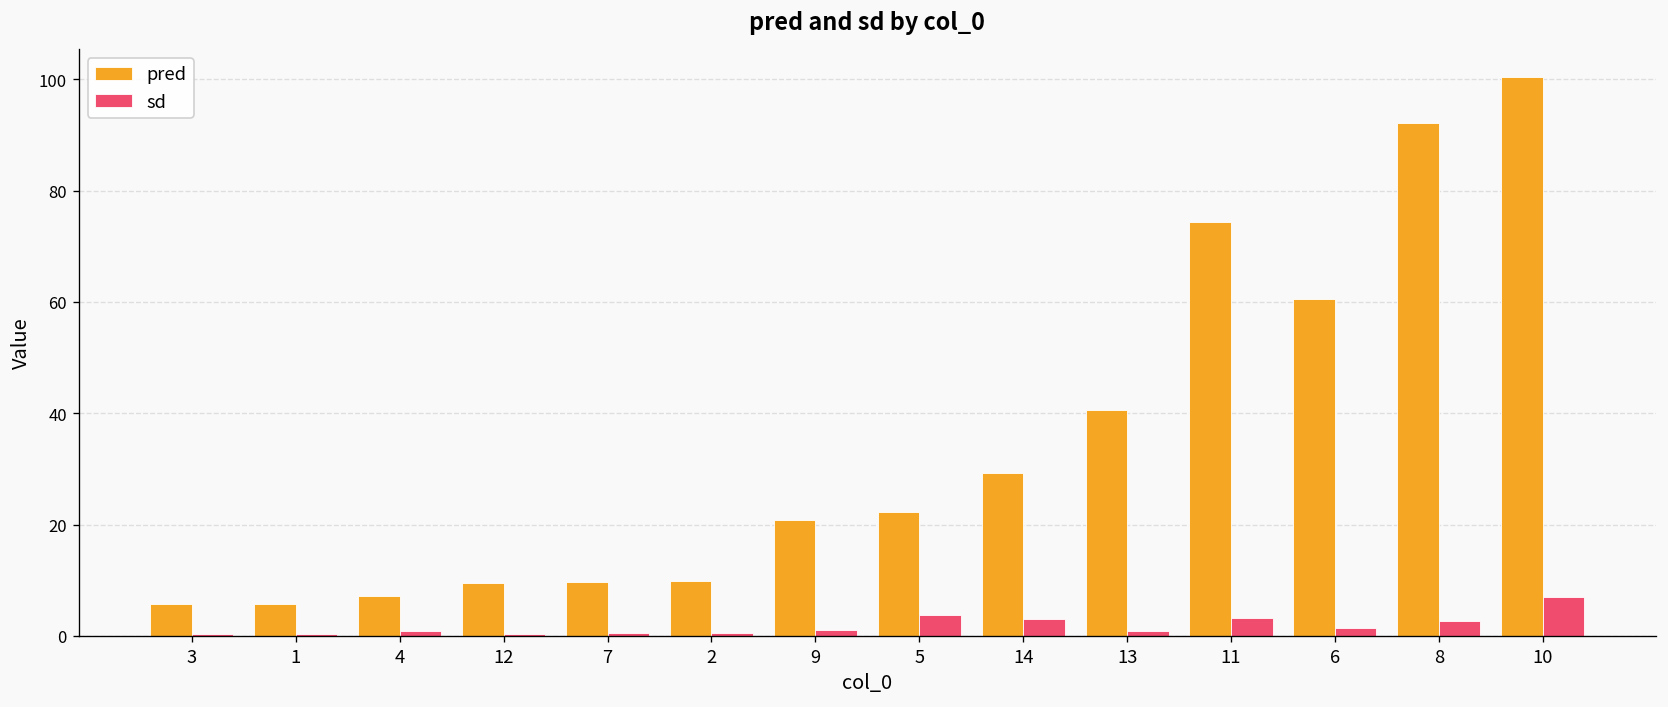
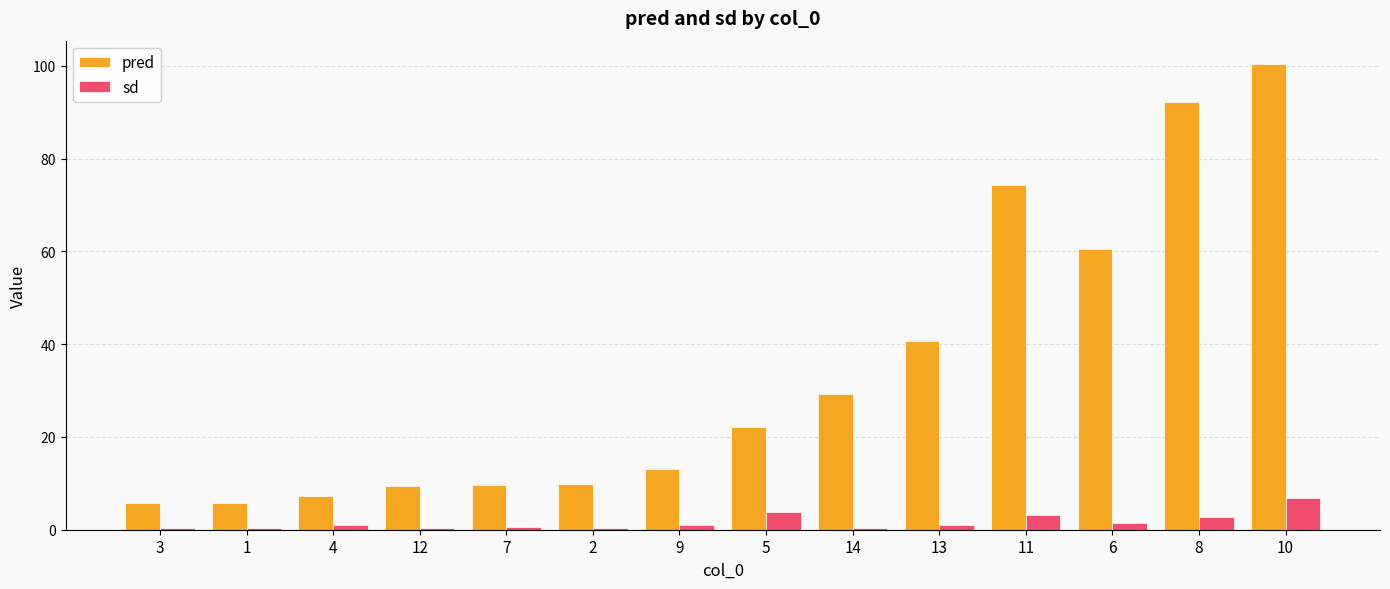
pred, 9: 21 -> 13
sd, 14: 3 -> 0
